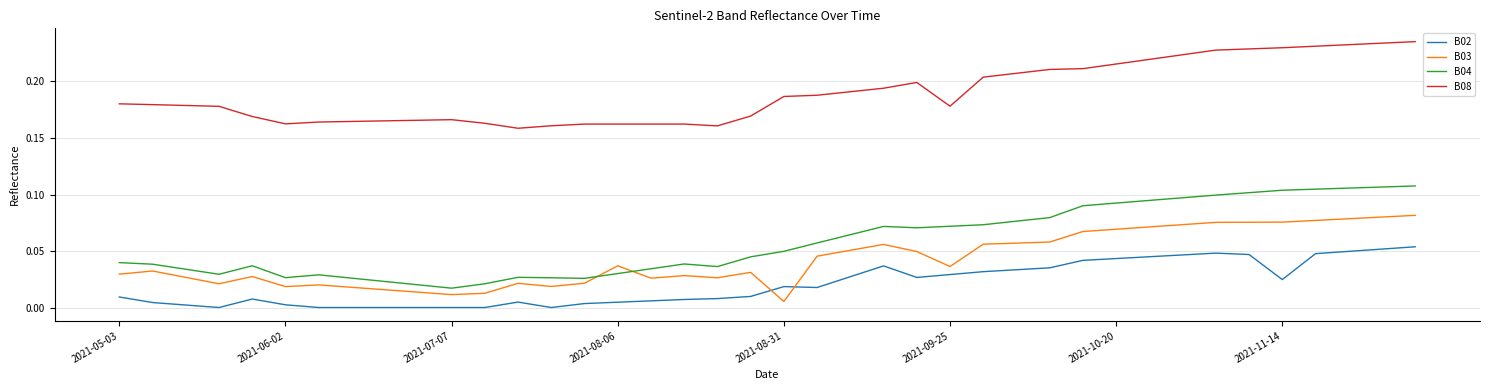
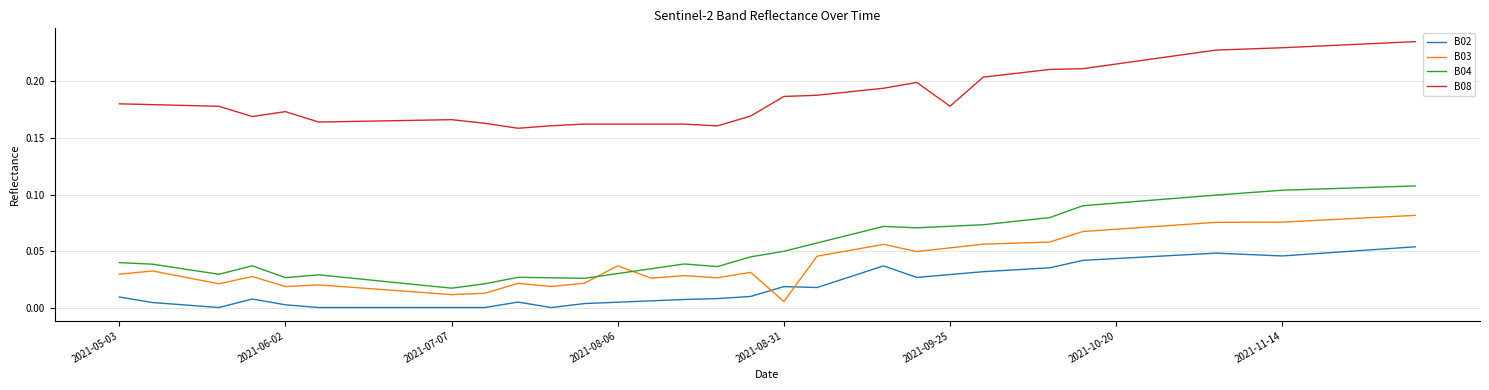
B08, 2021-06-02: 0.163 -> 0.173
B03, 2021-09-25: 0.036 -> 0.053
B02, 2021-11-14: 0.025 -> 0.046
